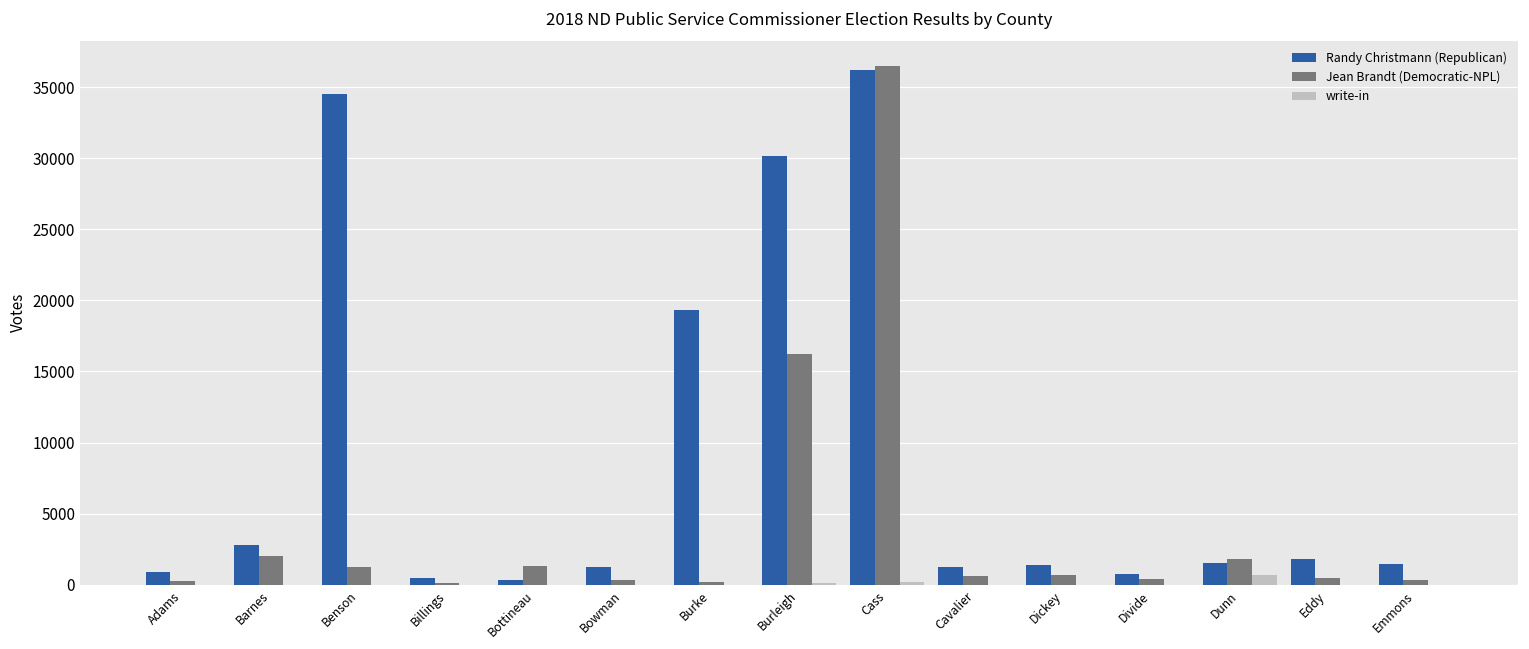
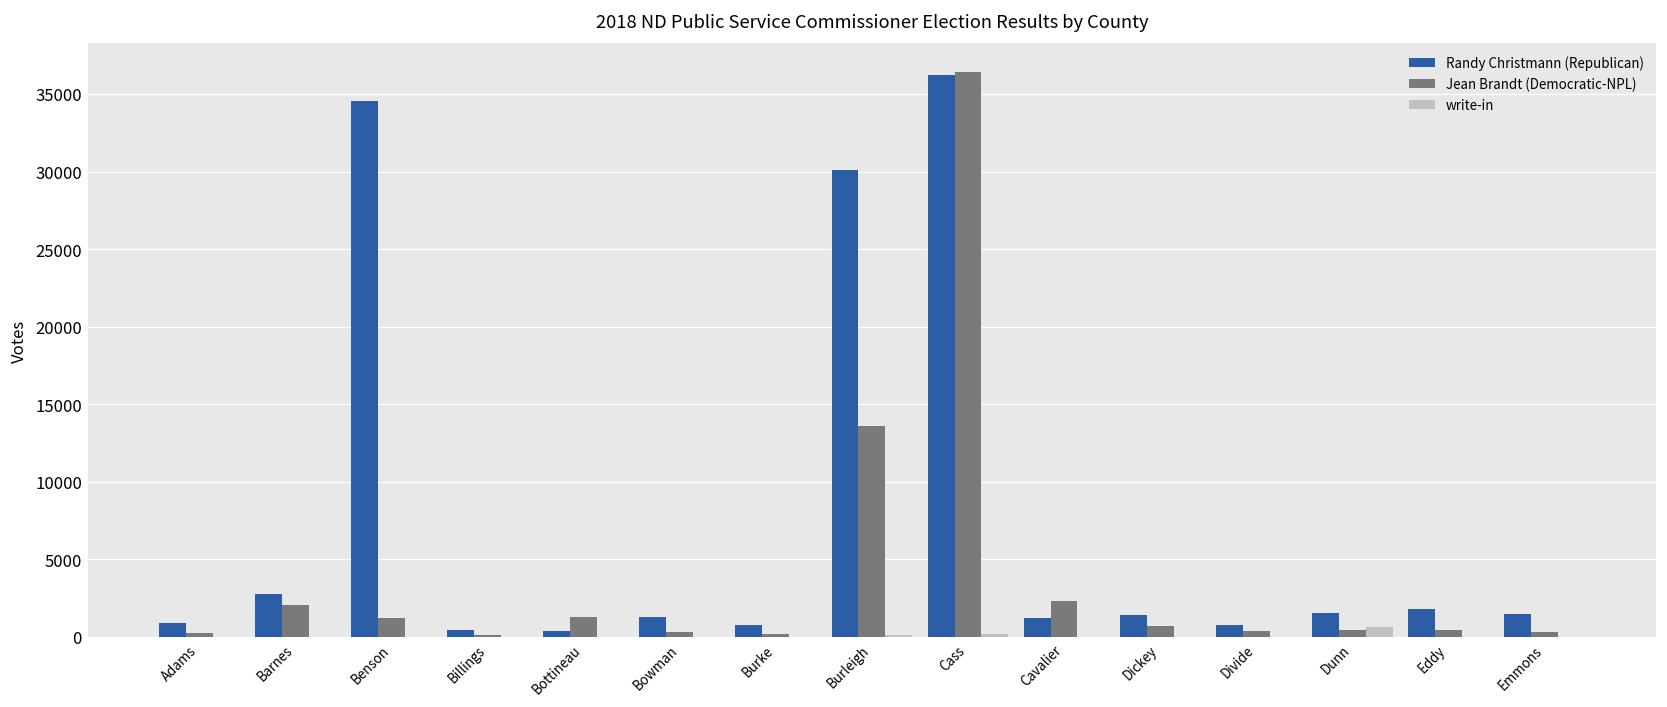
Randy Christmann (Republican), Burke: 19300 -> 800
Jean Brandt (Democratic-NPL), Burleigh: 16200 -> 13600
Jean Brandt (Democratic-NPL), Cavalier: 600 -> 2300
Jean Brandt (Democratic-NPL), Dunn: 1800 -> 400
